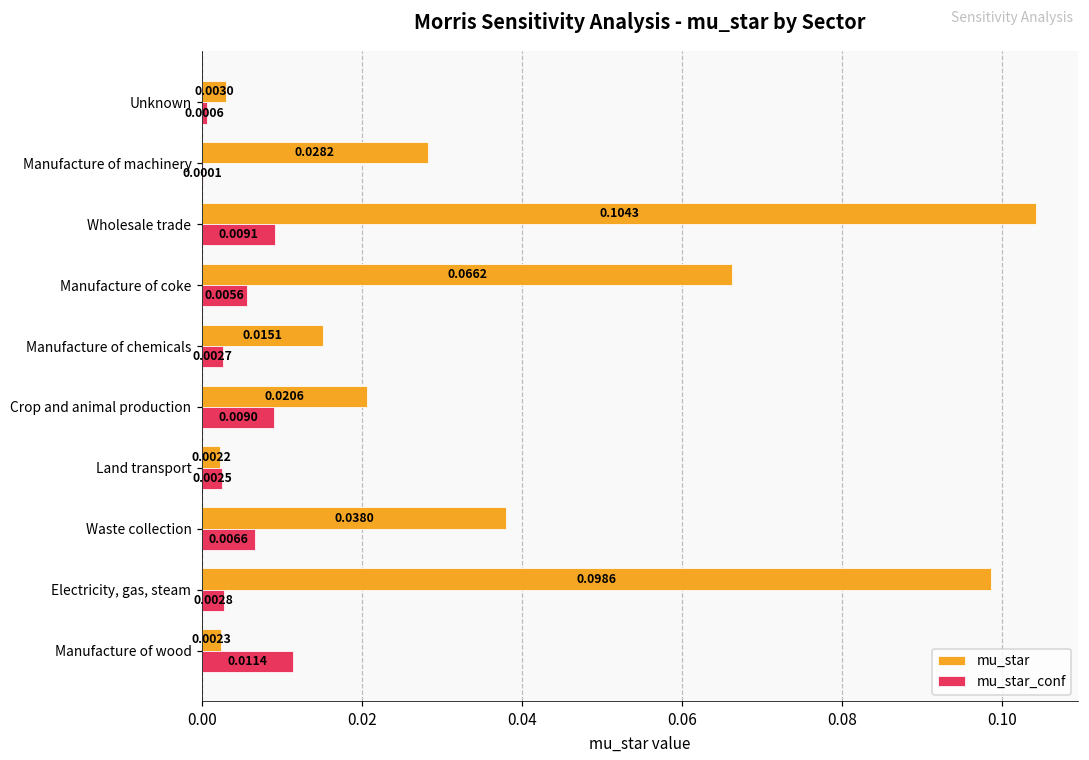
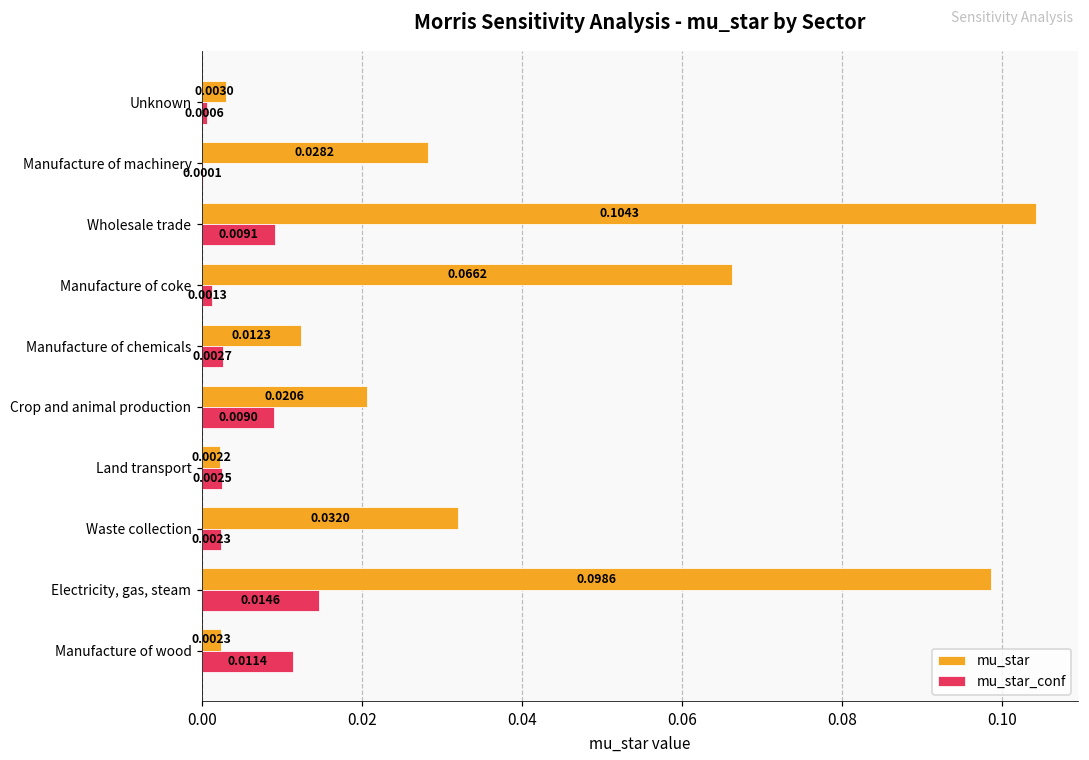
mu_star_conf, Manufacture of coke: 0.0056 -> 0.0013
mu_star, Manufacture of chemicals: 0.0151 -> 0.0123
mu_star, Waste collection: 0.0380 -> 0.0320
mu_star_conf, Waste collection: 0.0066 -> 0.0023
mu_star_conf, Electricity, gas, steam: 0.0028 -> 0.0146
